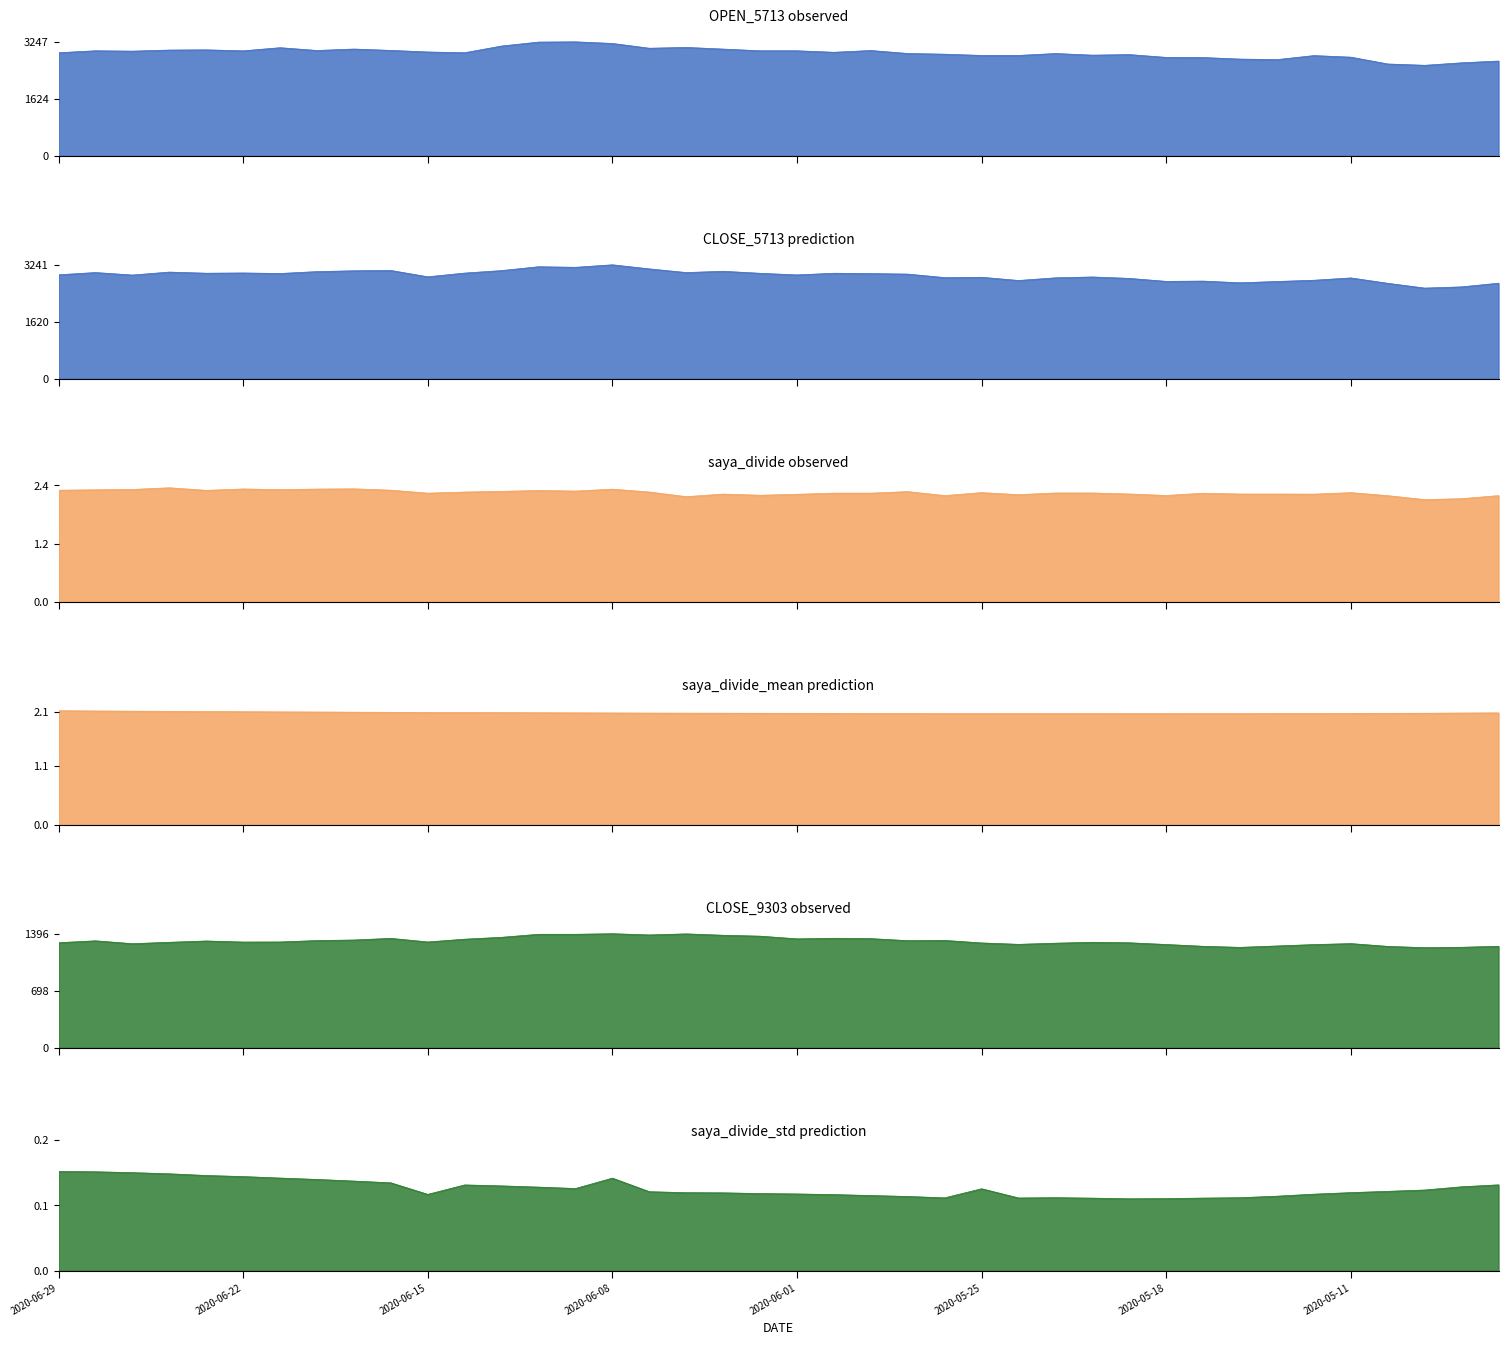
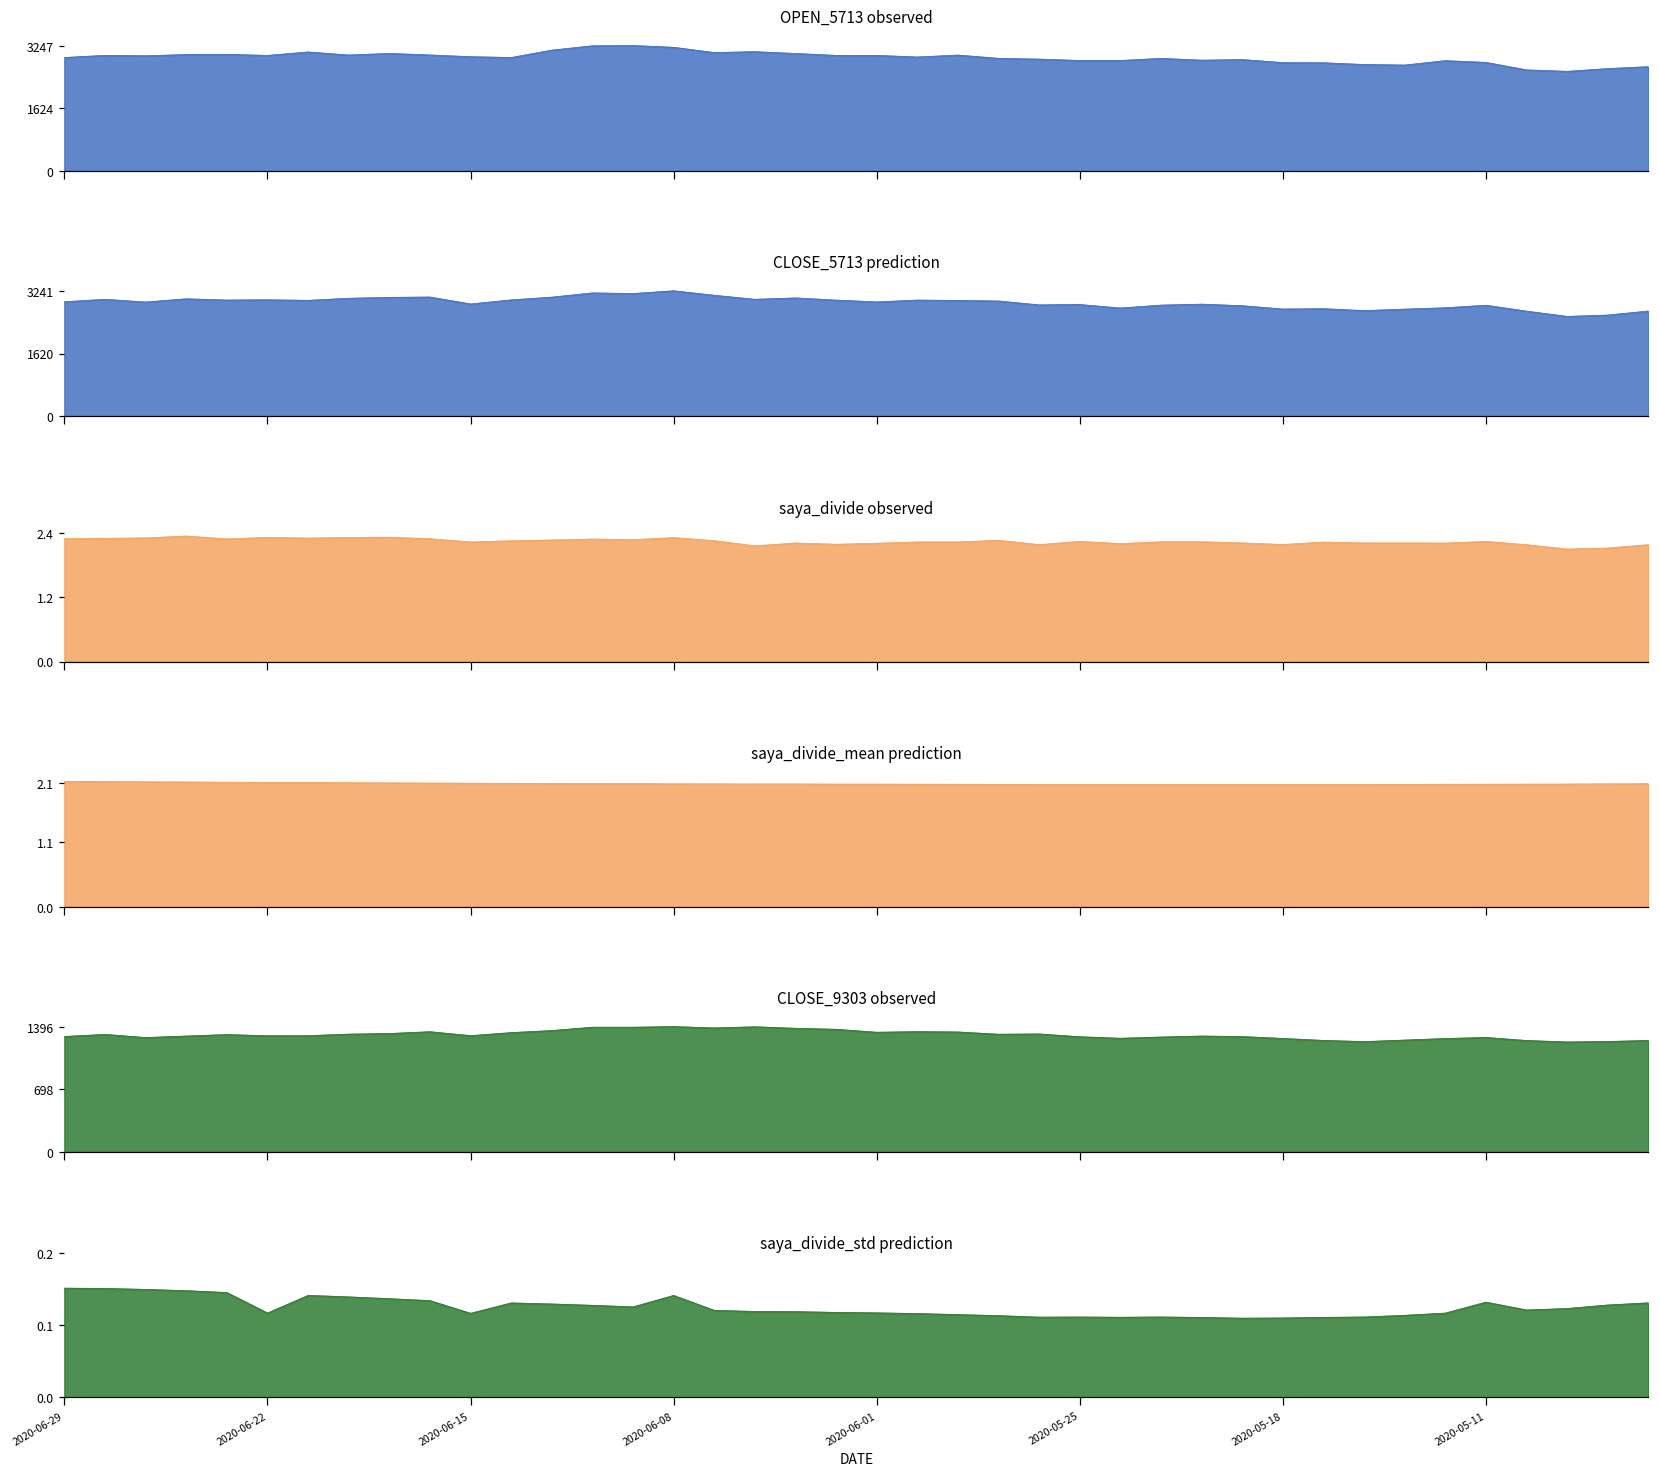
saya_divide_std prediction, 2020-06-22: 0.14 -> 0.12
saya_divide_std prediction, 2020-05-25: 0.13 -> 0.11
saya_divide_std prediction, 2020-05-11: 0.12 -> 0.13
